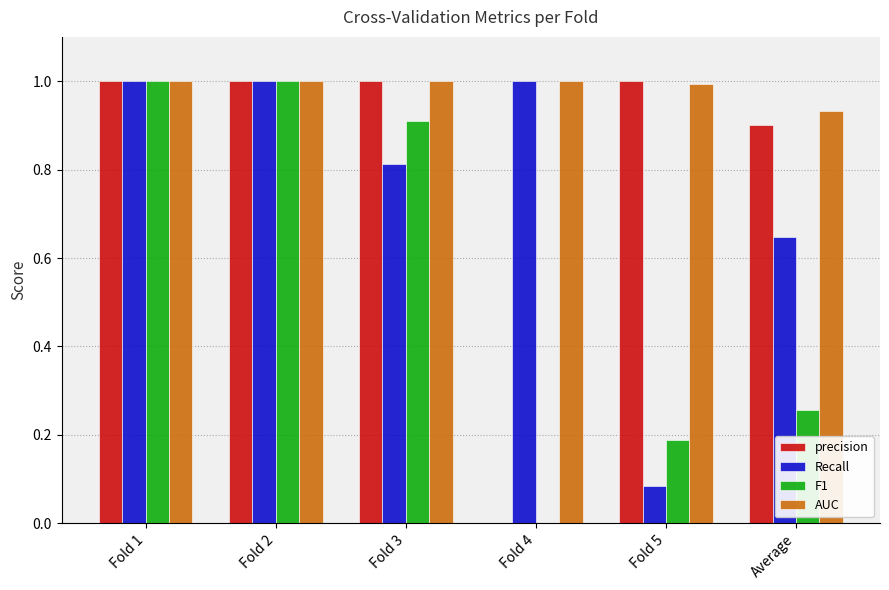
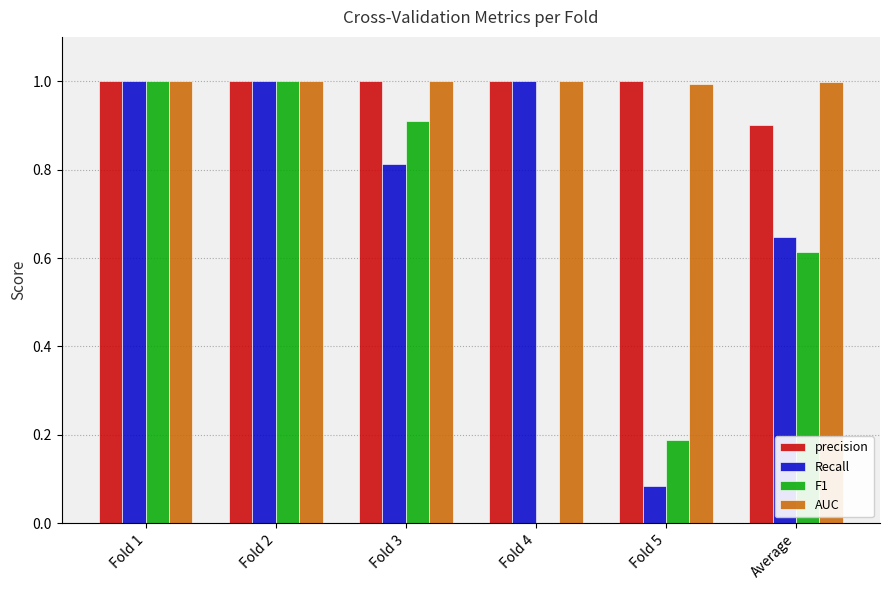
precision, Fold 4: 0 -> 1
F1, Average: 0.26 -> 0.61
AUC, Average: 0.93 -> 1.00
